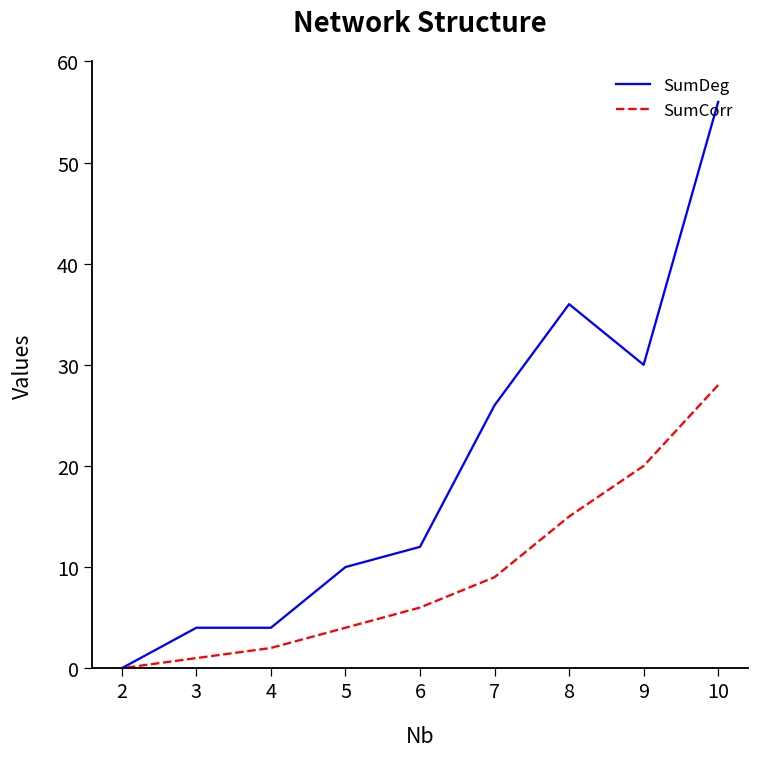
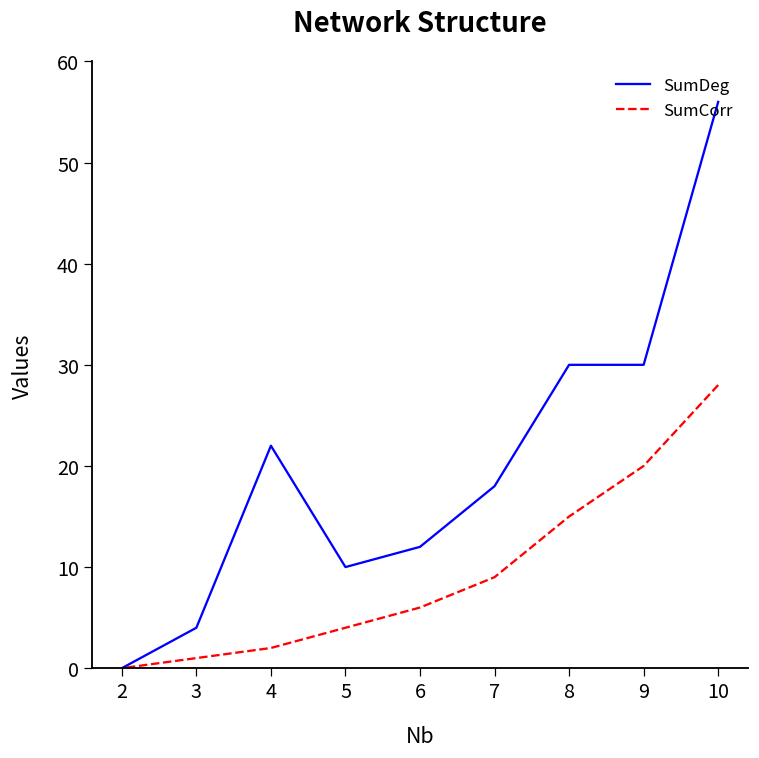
SumDeg, 4: 4 -> 22
SumDeg, 7: 26 -> 18
SumDeg, 8: 36 -> 30
